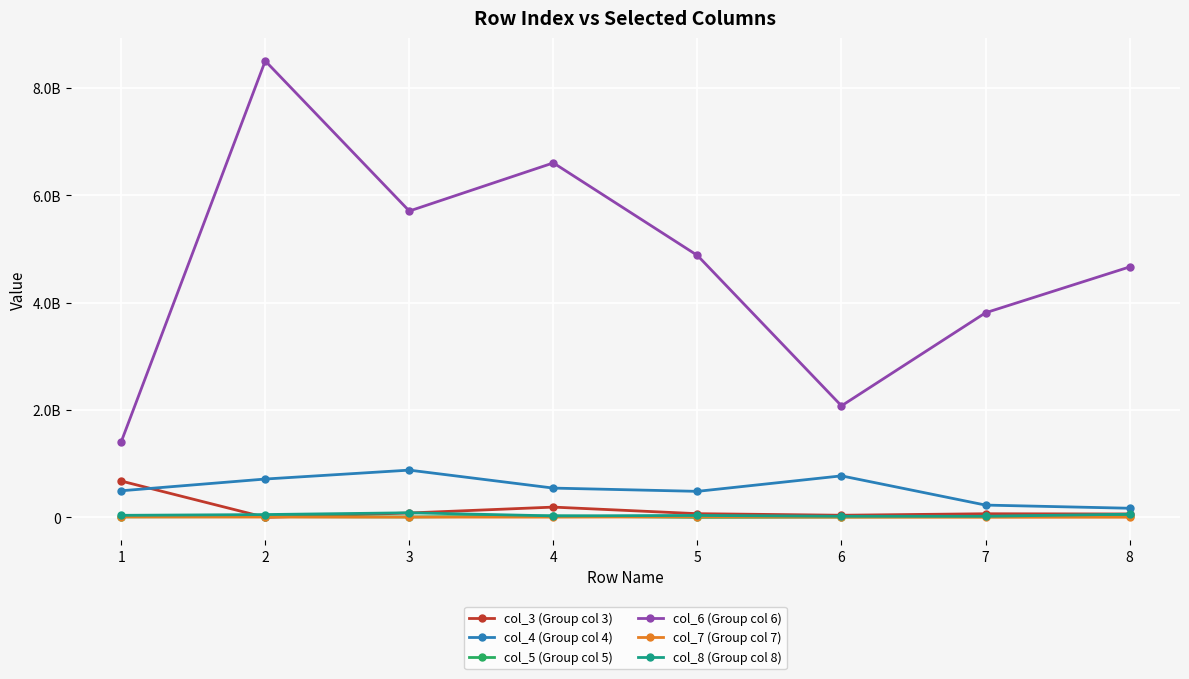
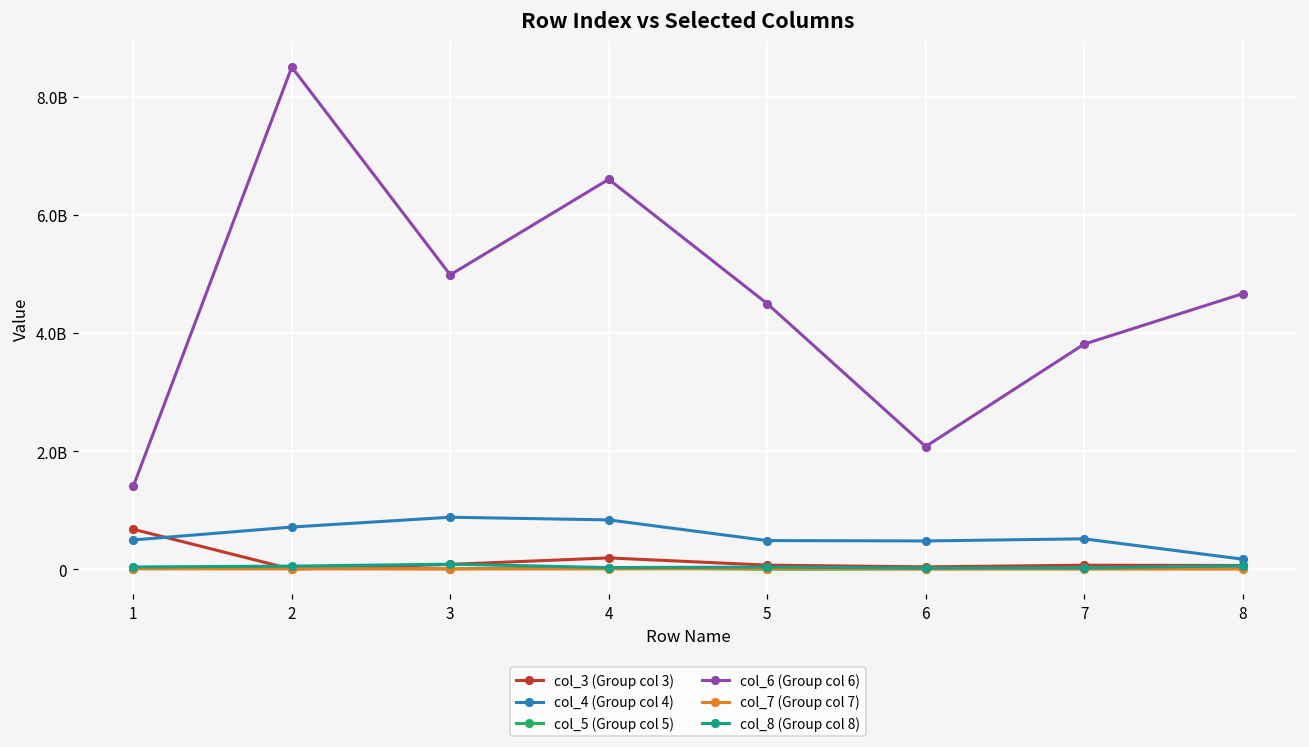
col_6 (Group col 6), 3: 5700000000 -> 5000000000
col_4 (Group col 4), 4: 500000000 -> 800000000
col_6 (Group col 6), 5: 4900000000 -> 4500000000
col_4 (Group col 4), 6: 800000000 -> 500000000
col_4 (Group col 4), 7: 200000000 -> 500000000
